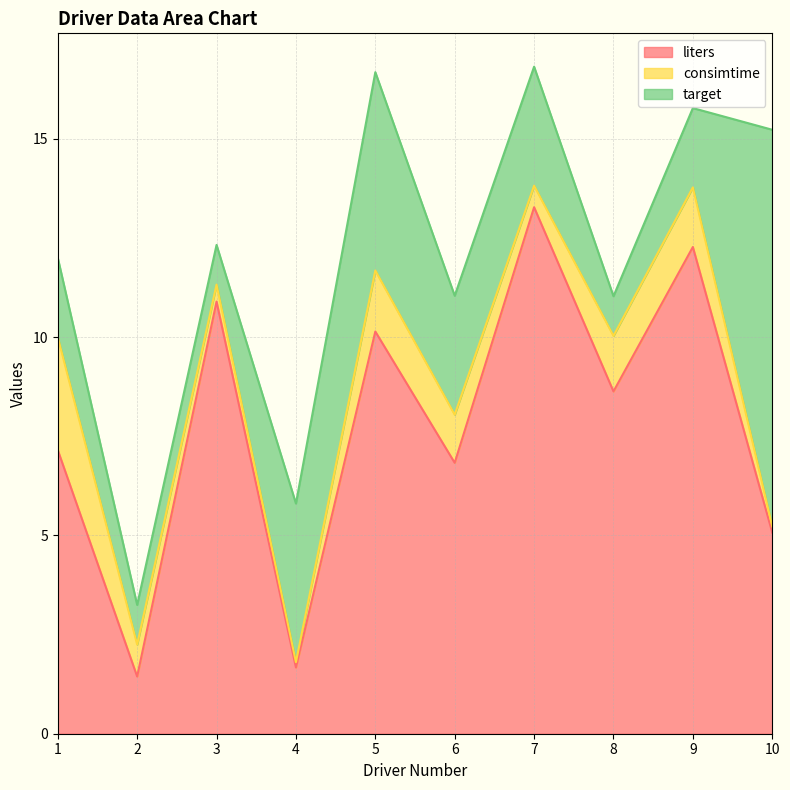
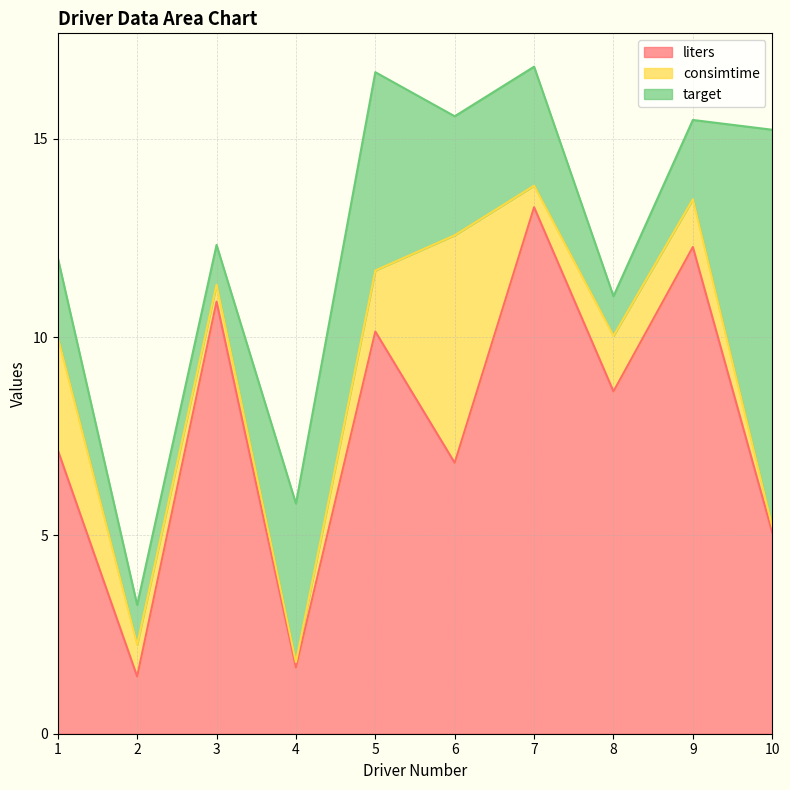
consimtime, 6: 1.2 -> 5.7
consimtime, 9: 1.5 -> 1.2
